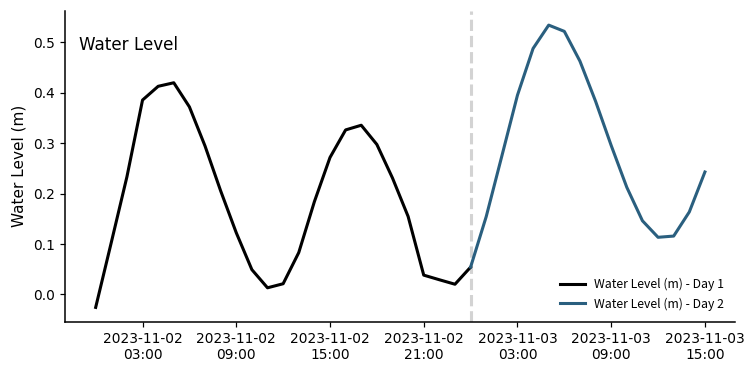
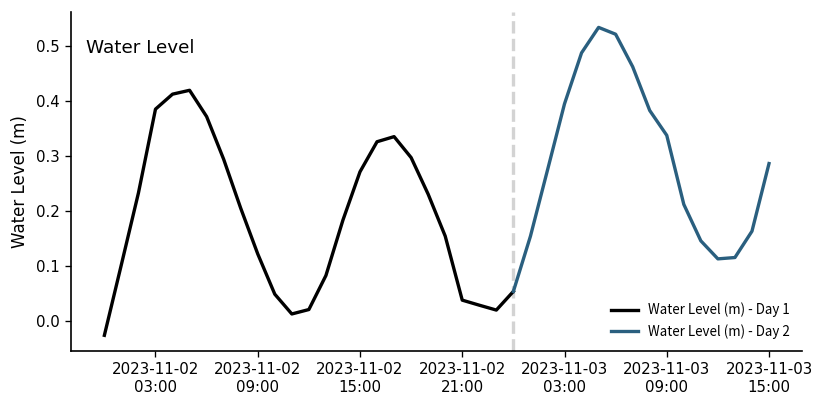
Water Level (m) - Day 2, 2023-11-03 09:00: 0.30 -> 0.34
Water Level (m) - Day 2, 2023-11-03 15:00: 0.24 -> 0.29
